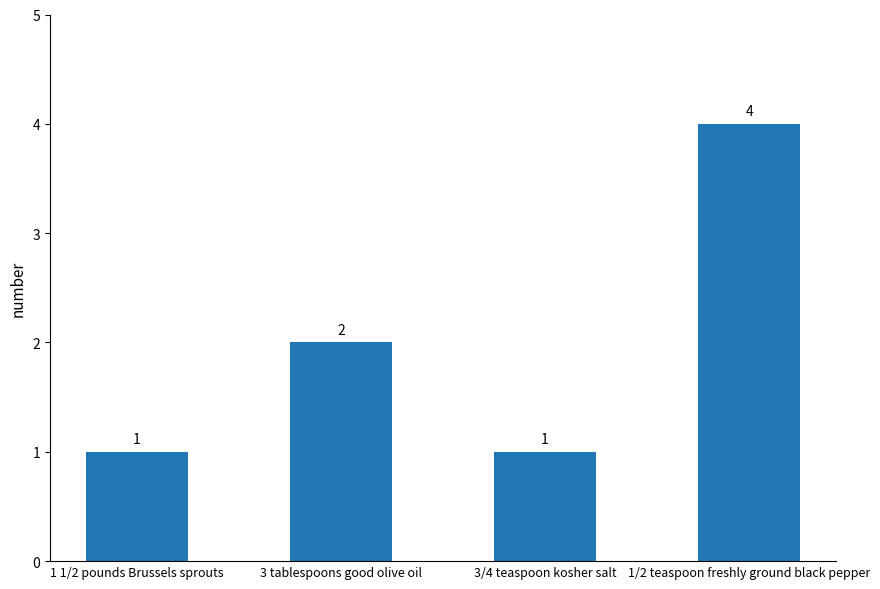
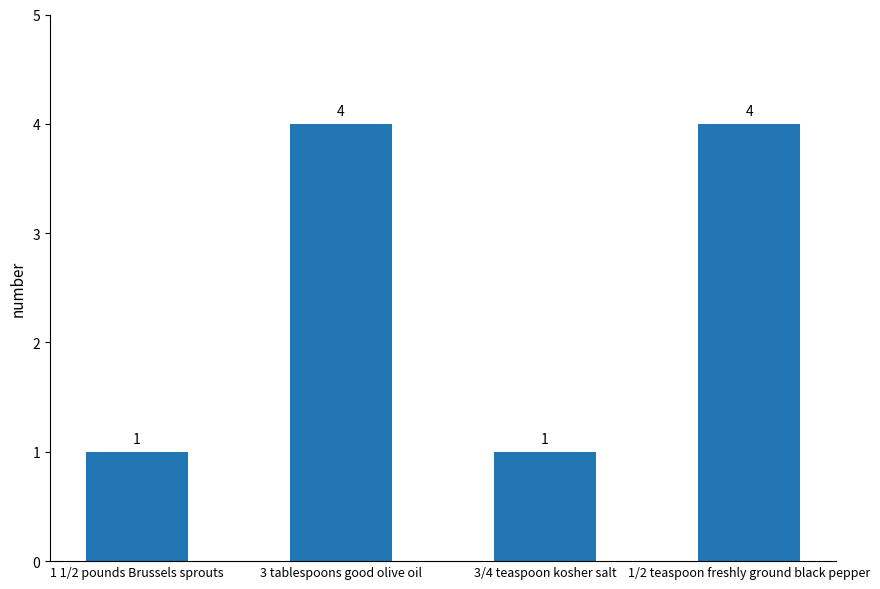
3 tablespoons good olive oil: 2 -> 4
